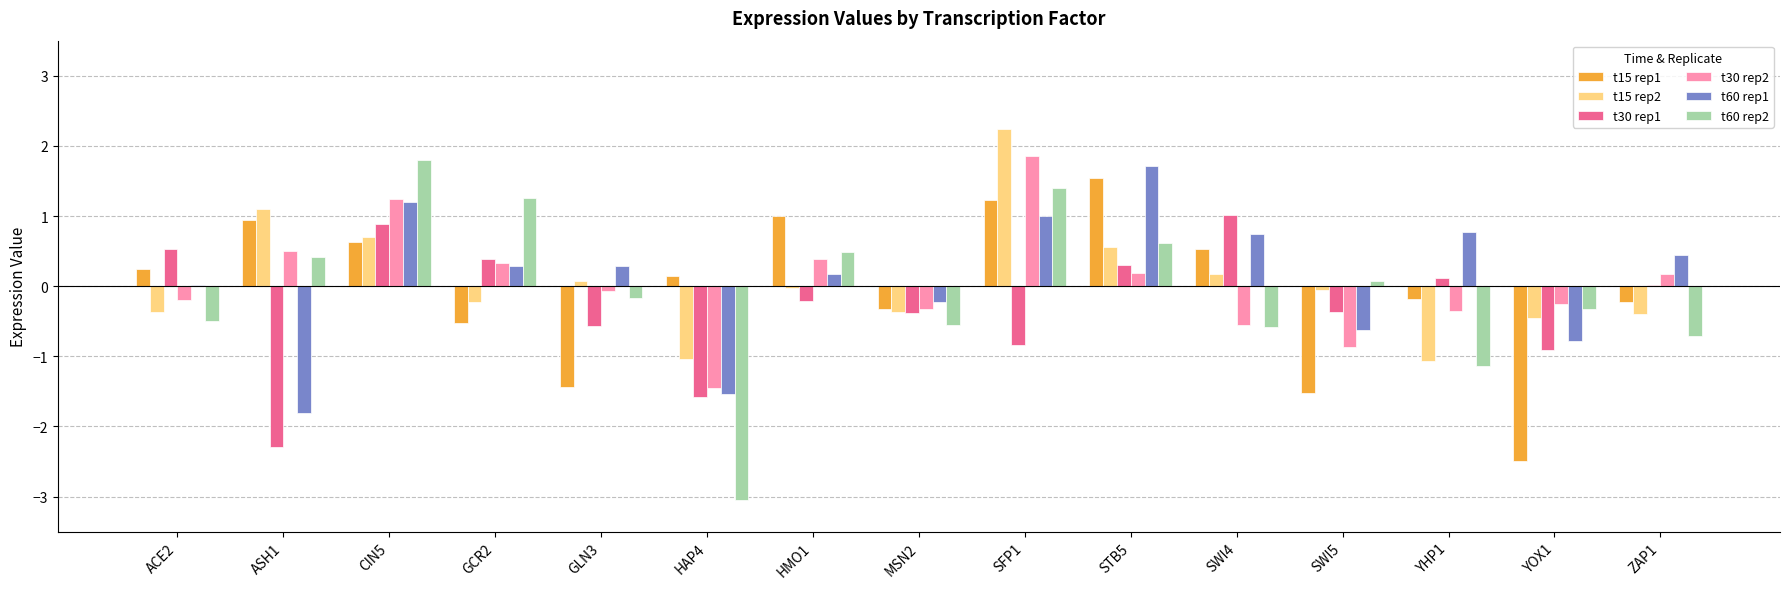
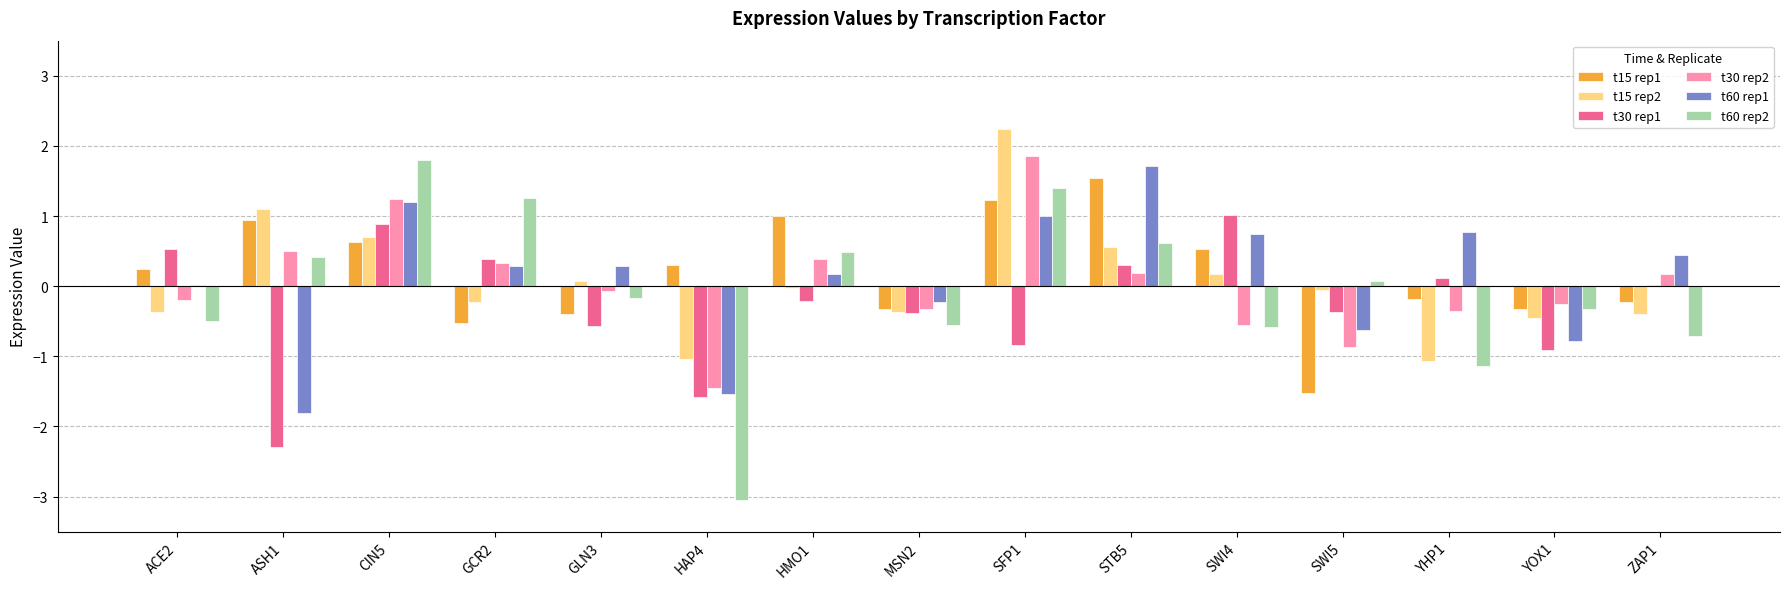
t15 rep1, GLN3: -1.4 -> -0.4
t15 rep1, HAP4: 0.1 -> 0.3
t15 rep1, YOX1: -2.5 -> -0.3
